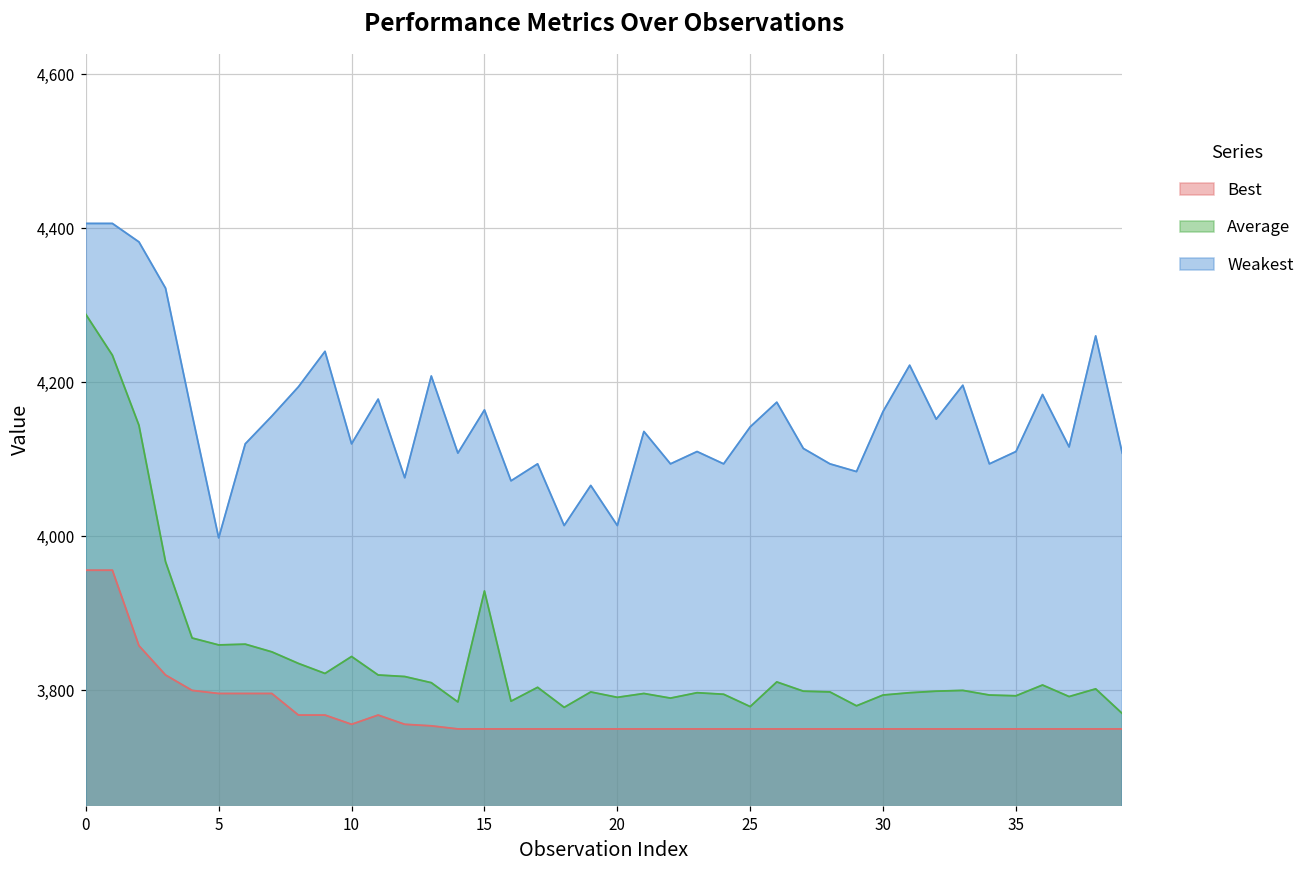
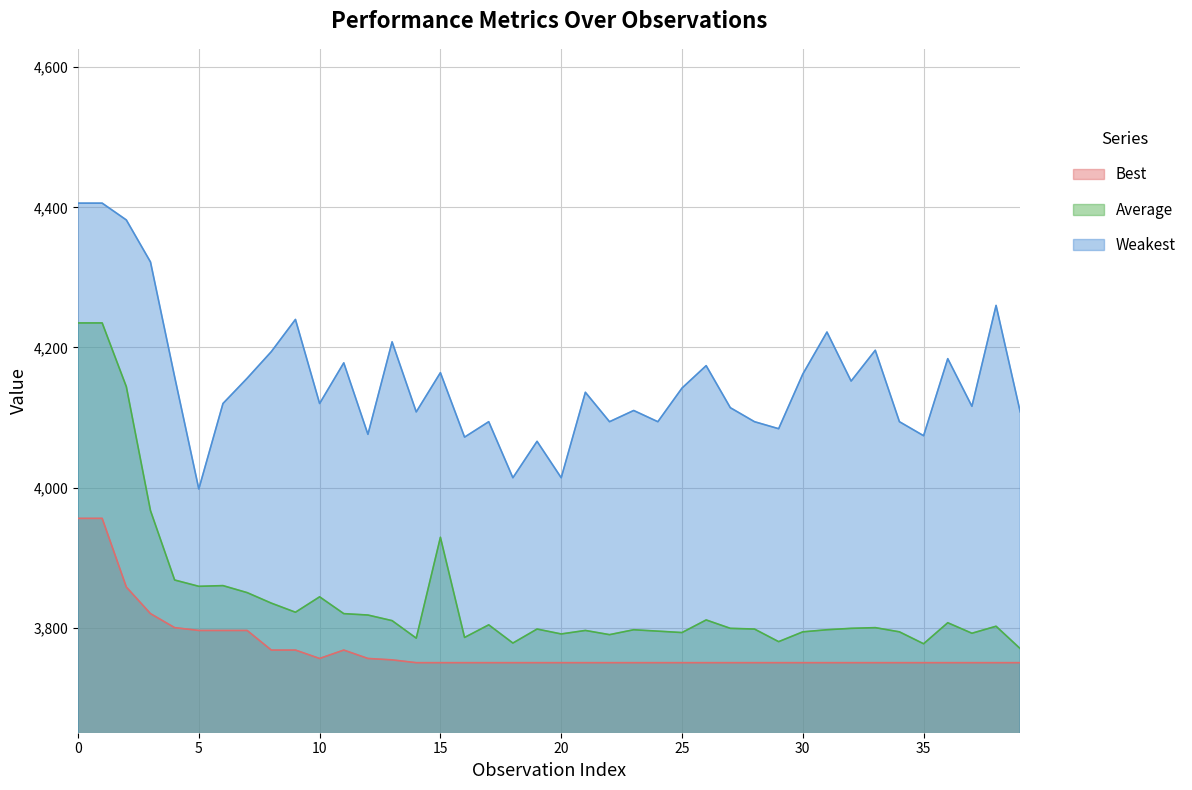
Average, 0: 4,290 -> 4,240
Average, 25: 3,780 -> 3,790
Average, 35: 3,790 -> 3,780
Weakest, 35: 4,110 -> 4,070
